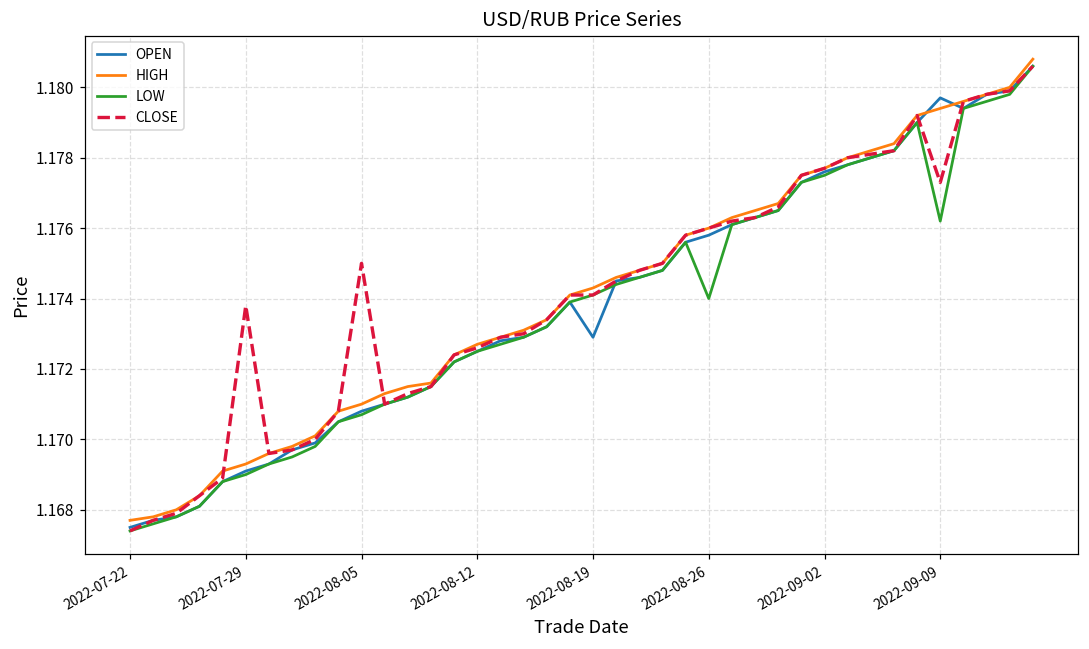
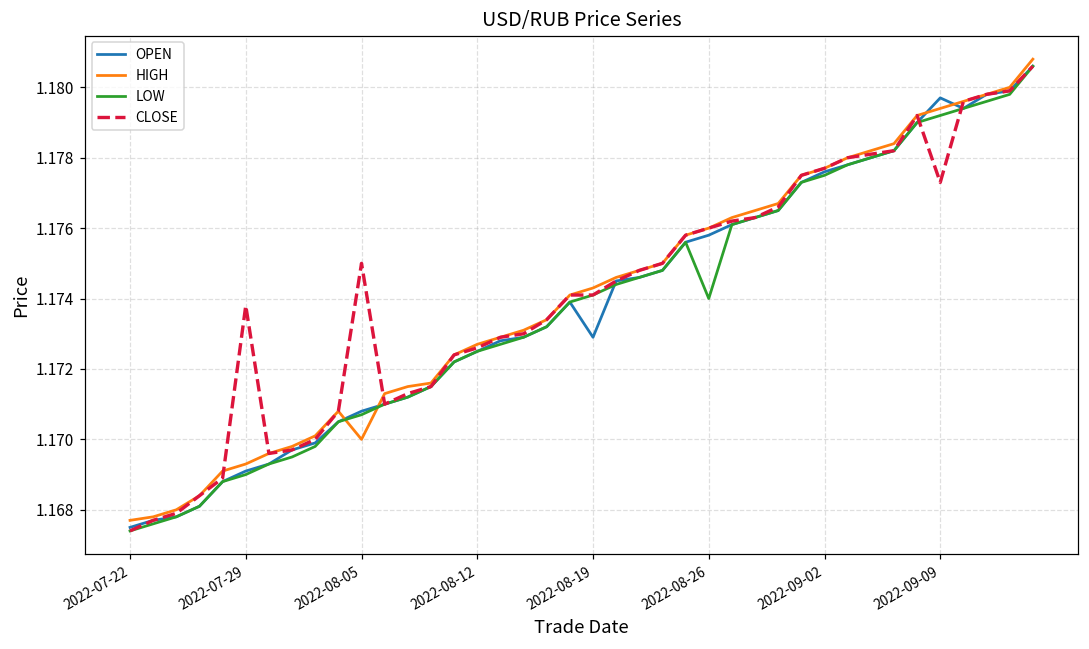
HIGH, 2022-08-05: 1.171 -> 1.170
LOW, 2022-09-09: 1.1762 -> 1.1792
